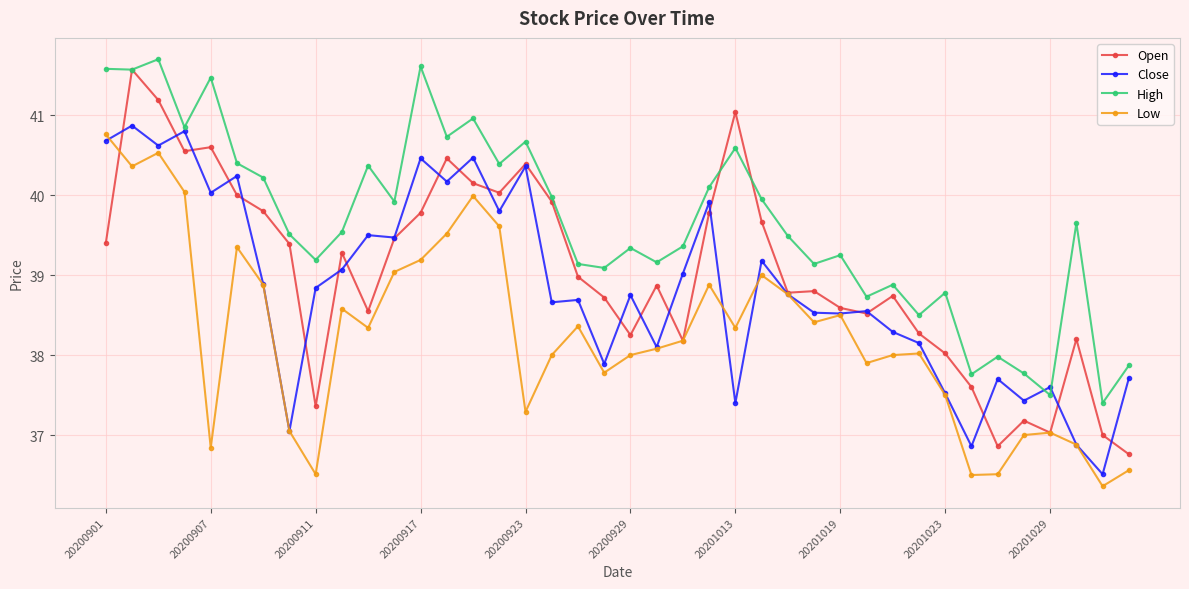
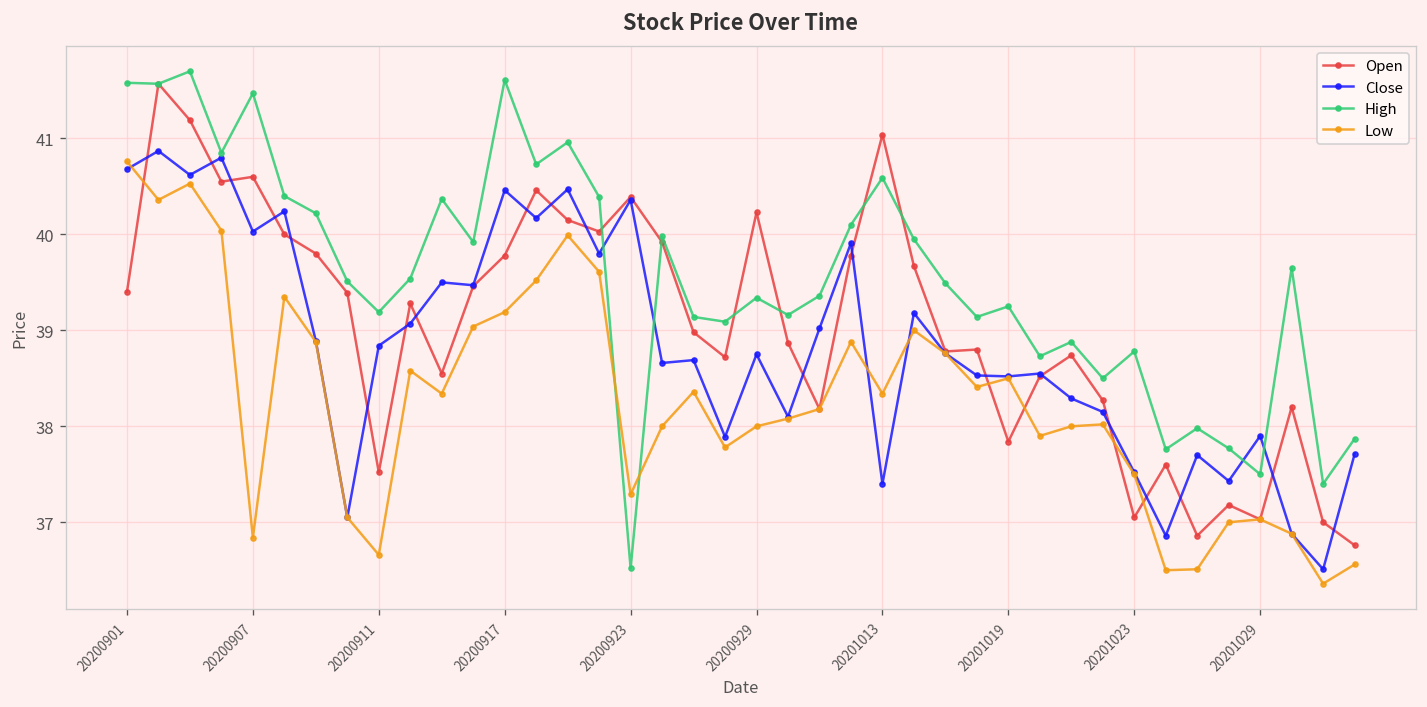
Open, 20200911: 37.4 -> 37.5
Low, 20200911: 36.5 -> 36.7
High, 20200923: 40.7 -> 36.5
Open, 20200929: 38.3 -> 40.2
Open, 20201019: 38.6 -> 37.8
Open, 20201023: 38.0 -> 37.1
Close, 20201029: 37.6 -> 37.9
